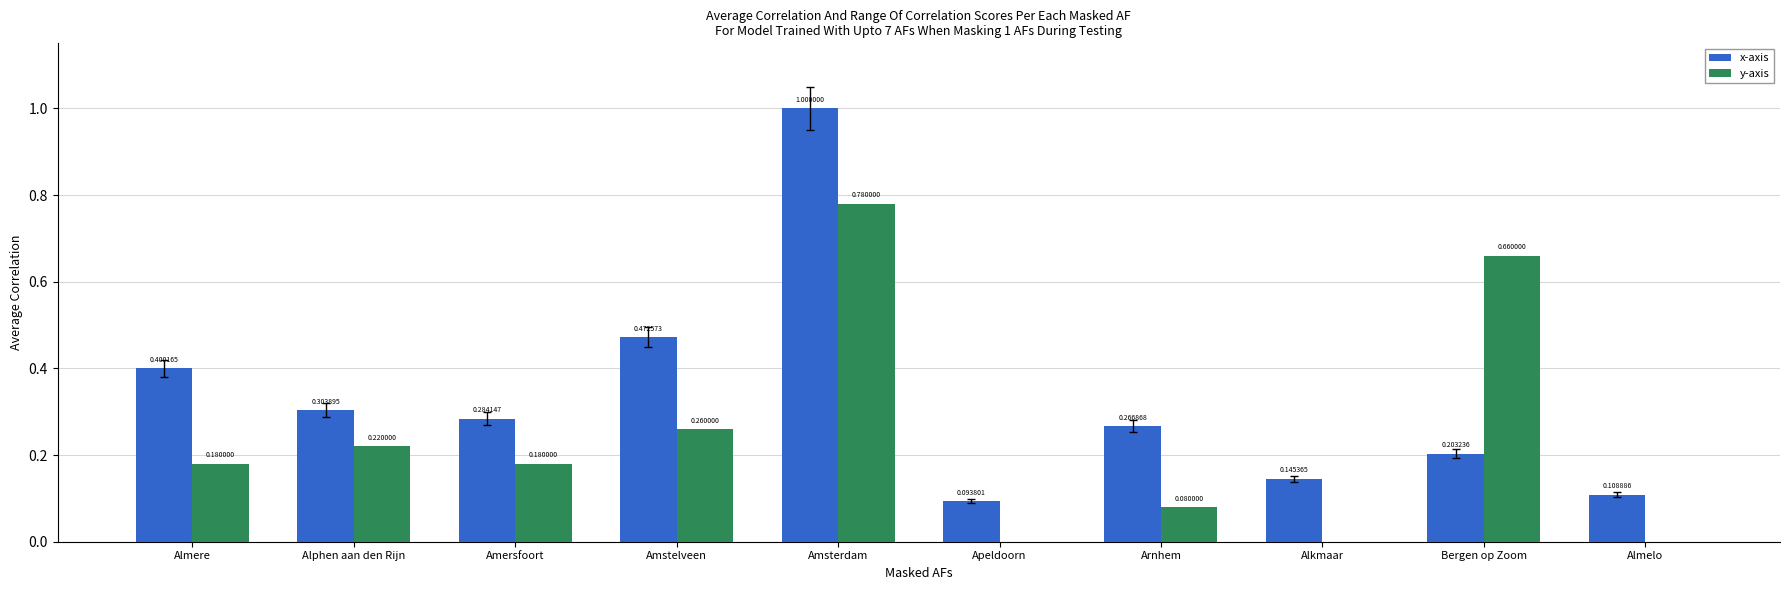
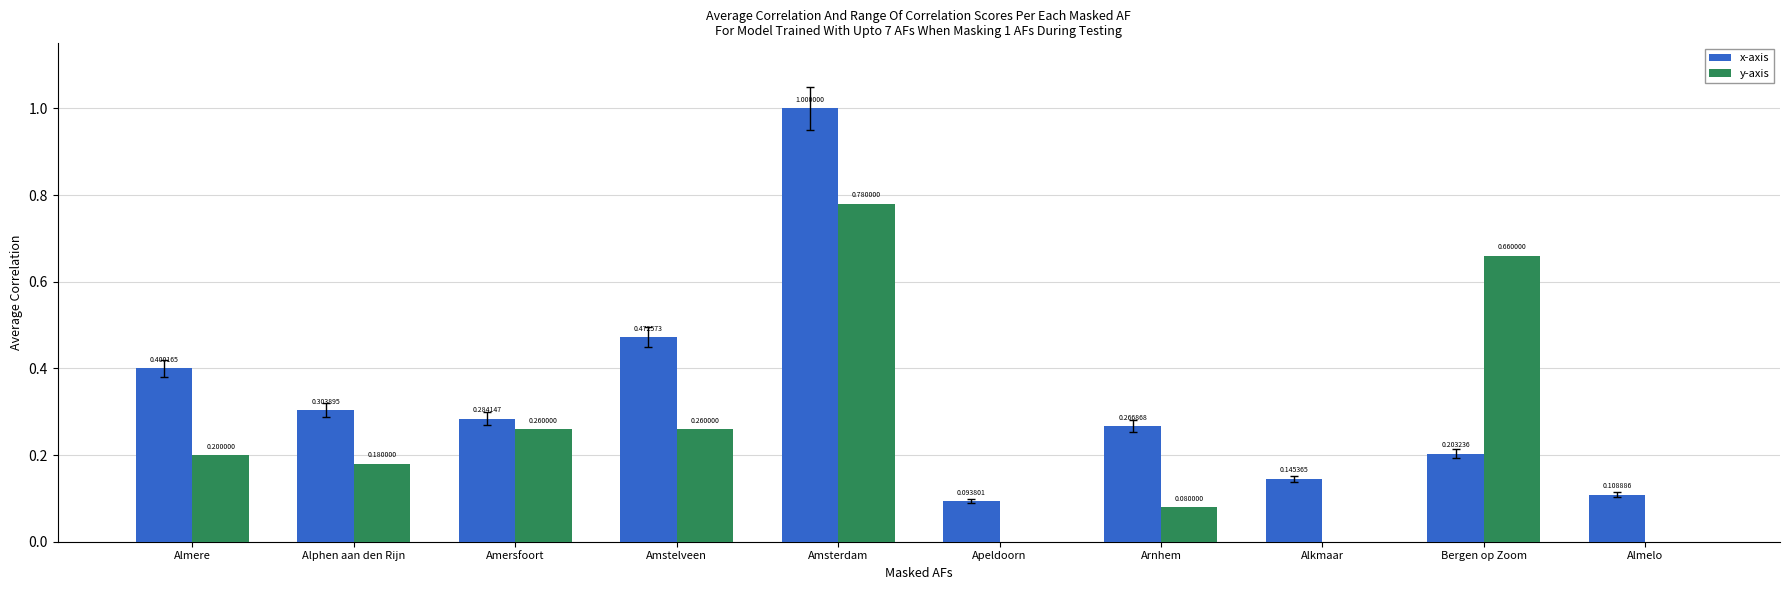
y-axis, Almere: 0.180000 -> 0.200000
y-axis, Alphen aan den Rijn: 0.220000 -> 0.180000
y-axis, Amersfoort: 0.180000 -> 0.260000
